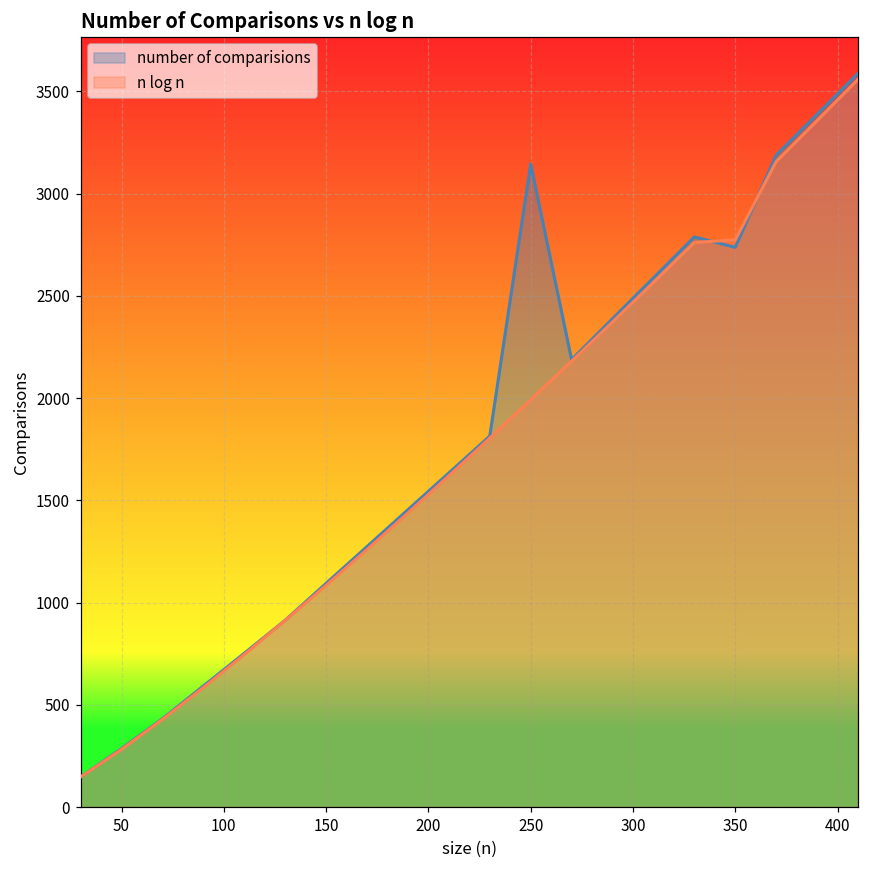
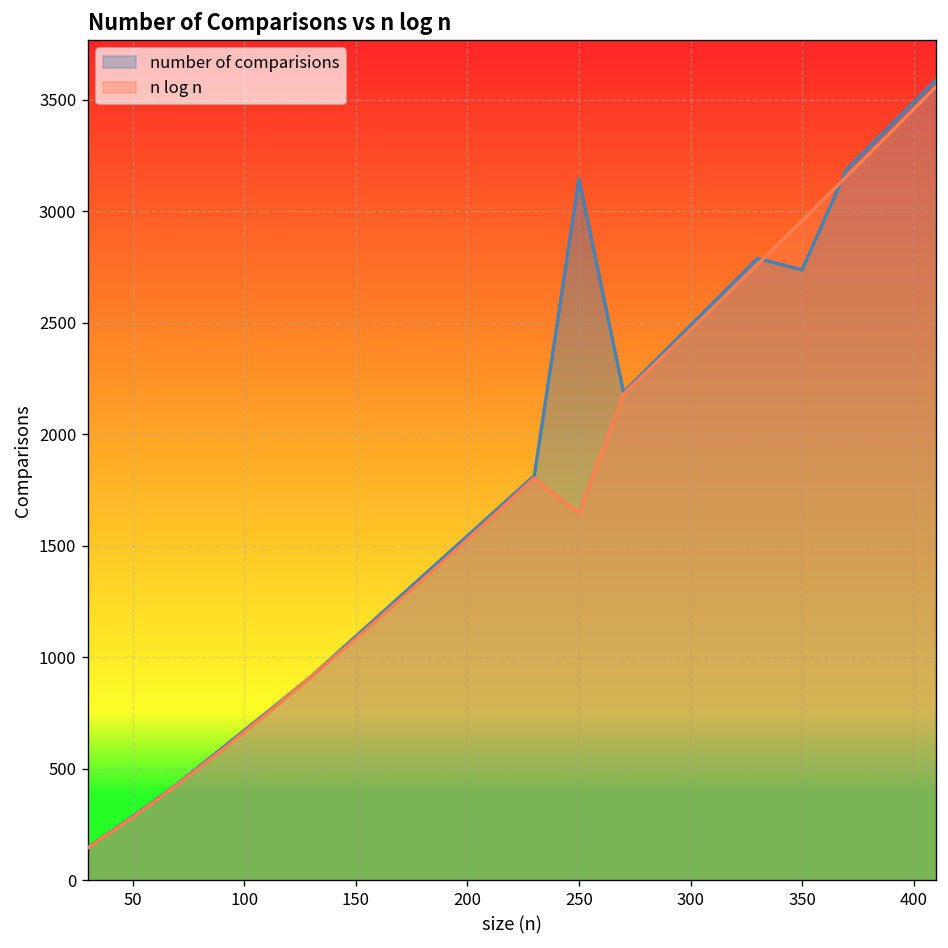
n log n, 250: 1990 -> 1650
n log n, 350: 2770 -> 2960
